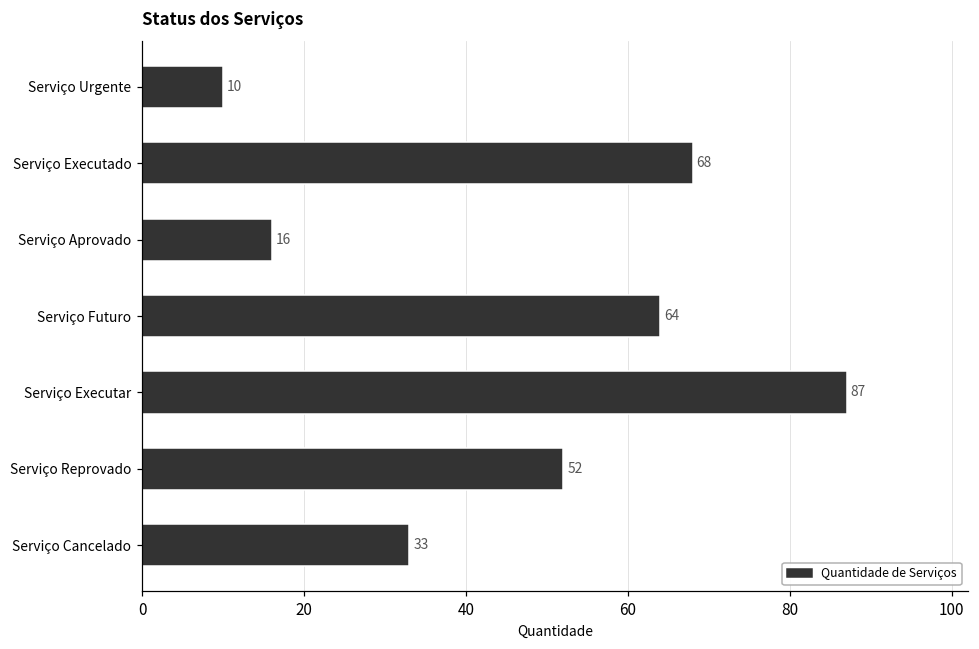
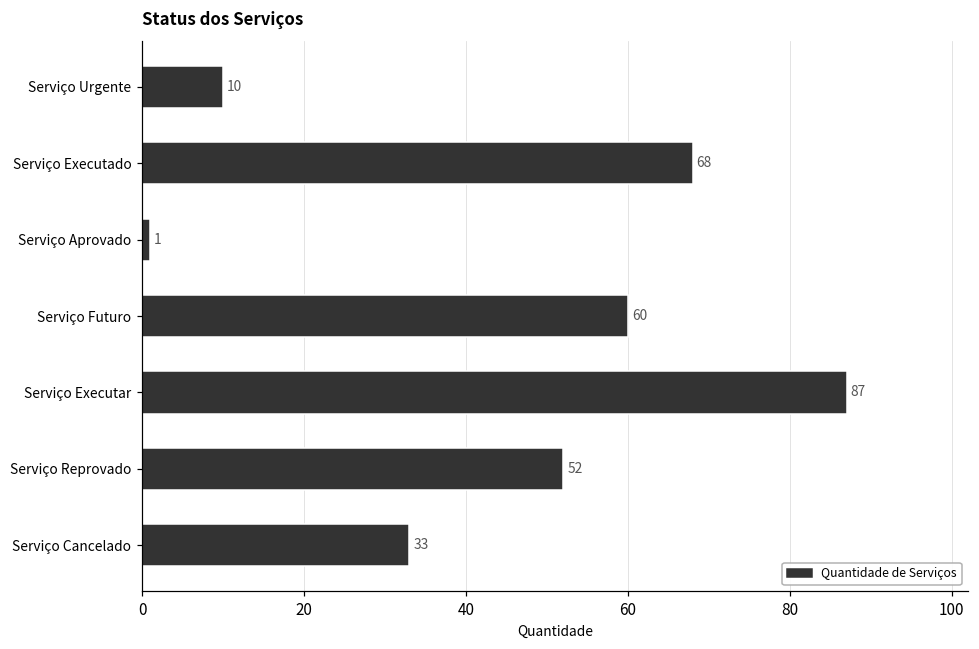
Serviço Aprovado: 16 -> 1
Serviço Futuro: 64 -> 60
